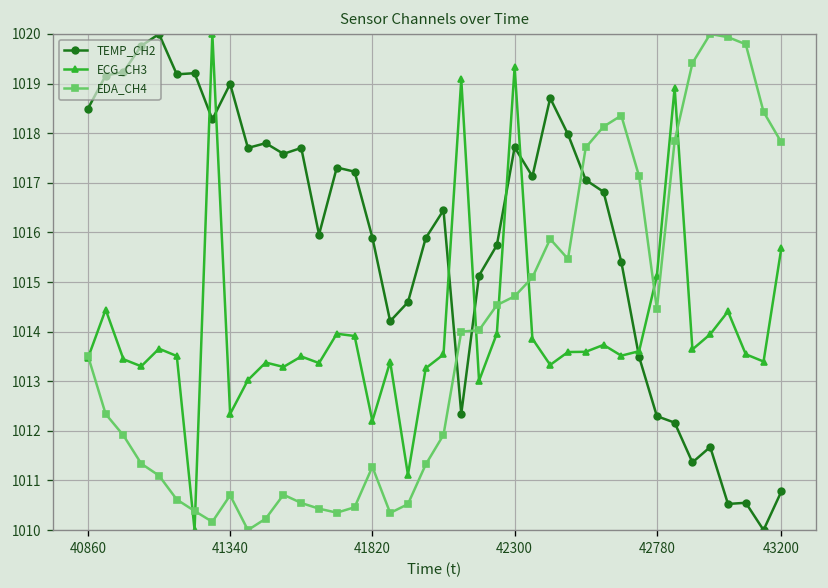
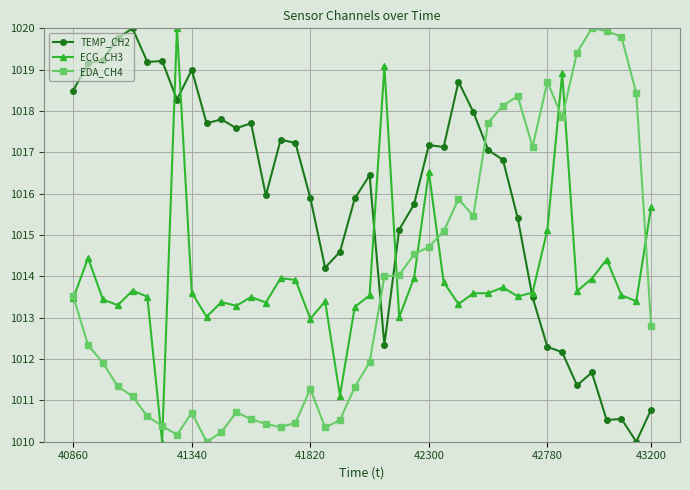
ECG_CH3, 41340: 1012.3 -> 1013.6
ECG_CH3, 41820: 1012.2 -> 1013.0
TEMP_CH2, 42300: 1017.7 -> 1017.2
ECG_CH3, 42300: 1019.3 -> 1016.5
EDA_CH4, 42780: 1014.5 -> 1018.7
EDA_CH4, 43200: 1017.8 -> 1012.8
